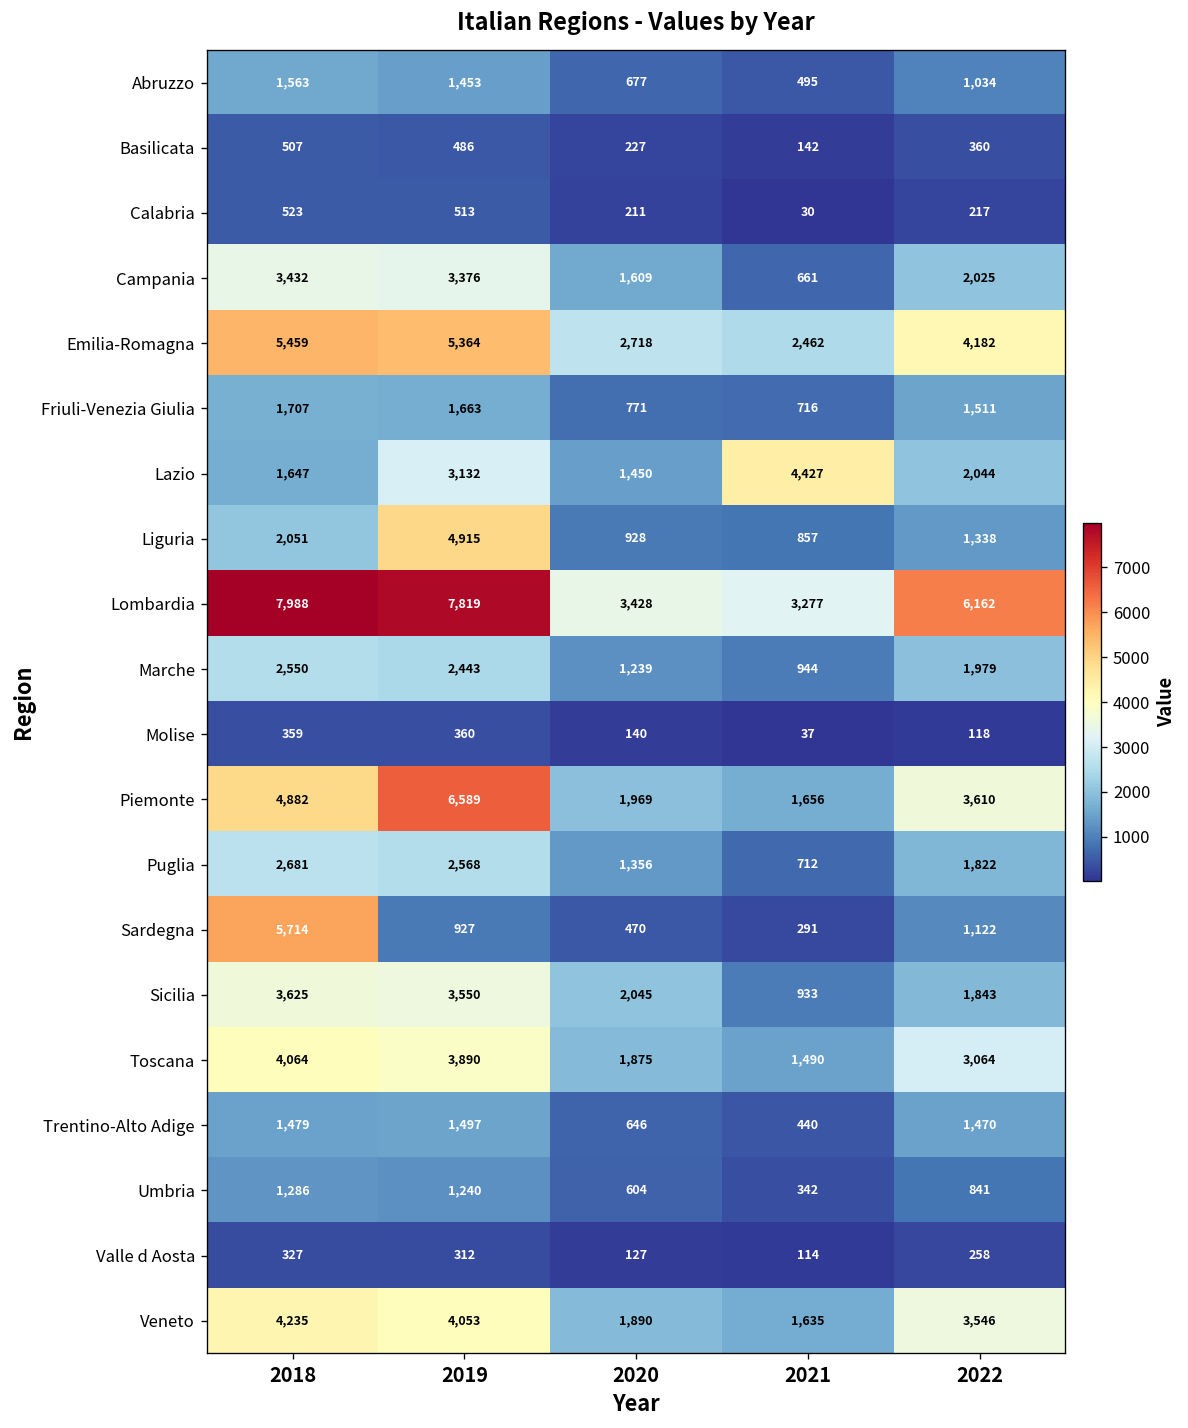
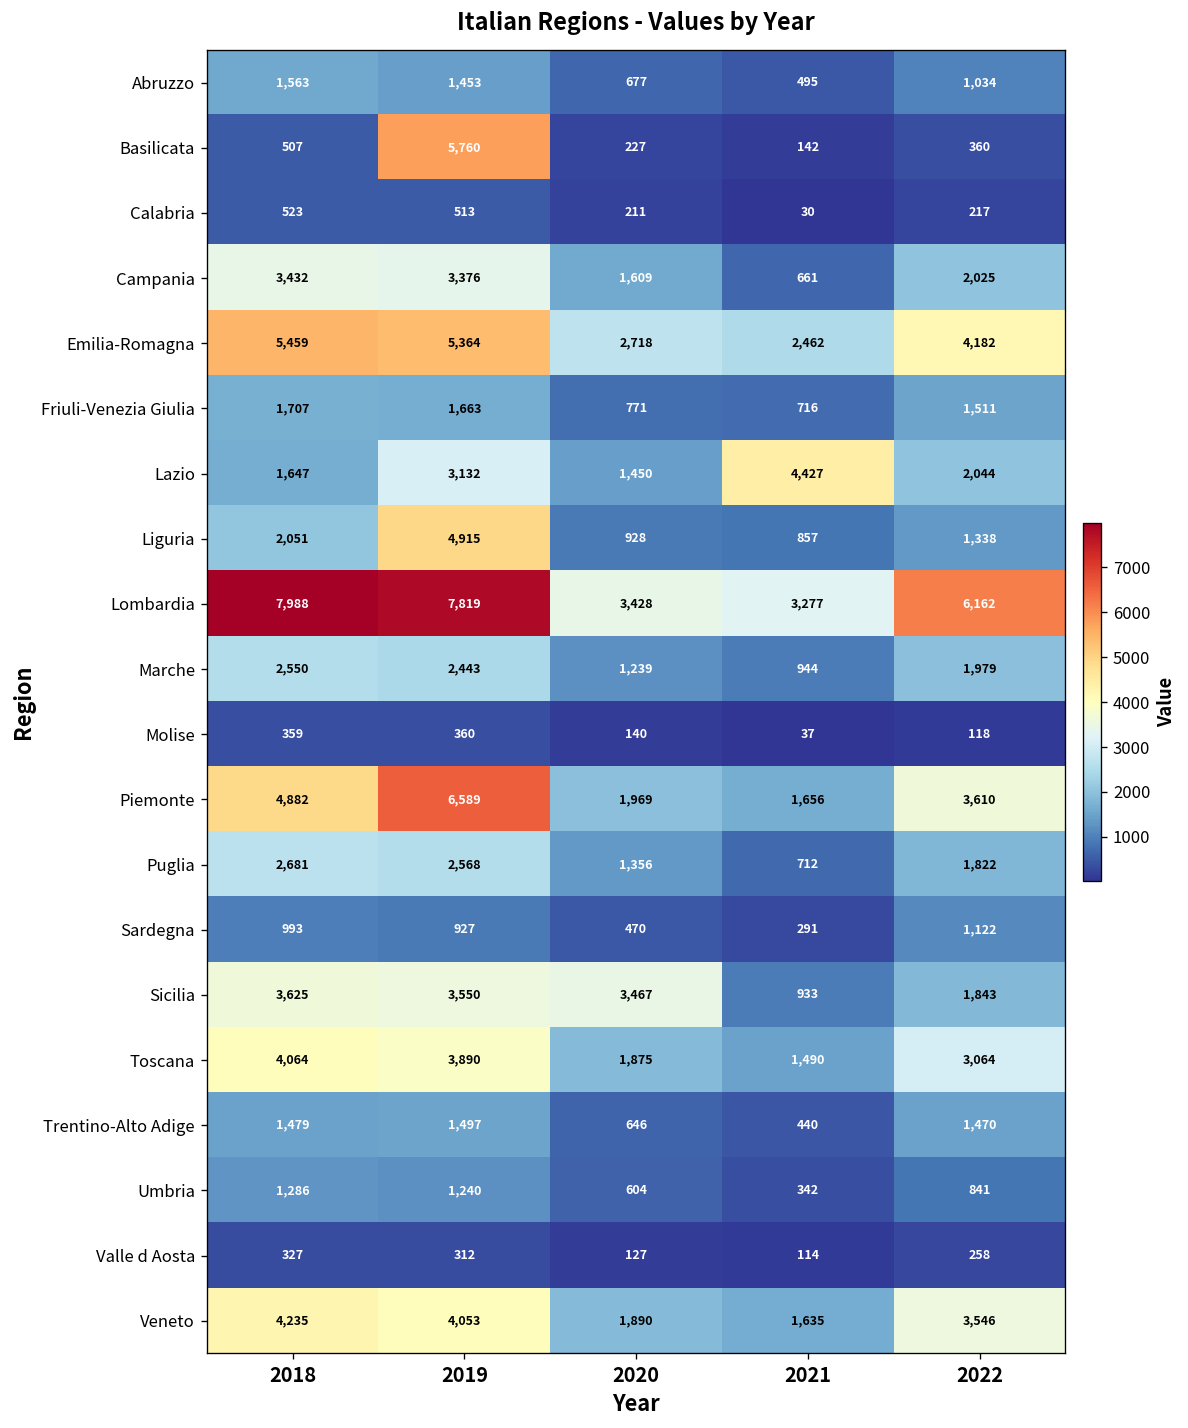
Basilicata, 2019: 486 -> 5,760
Sardegna, 2018: 5,714 -> 993
Sicilia, 2020: 2,045 -> 3,467
